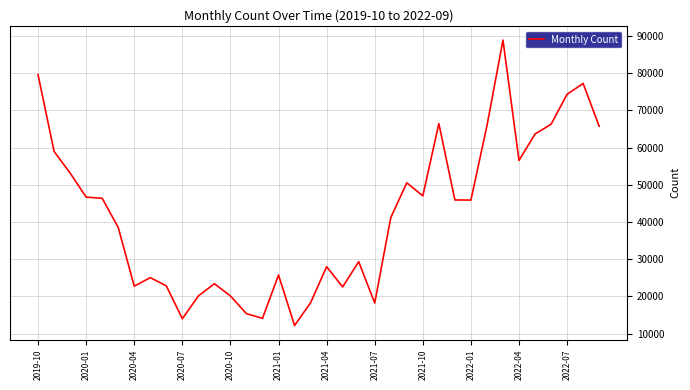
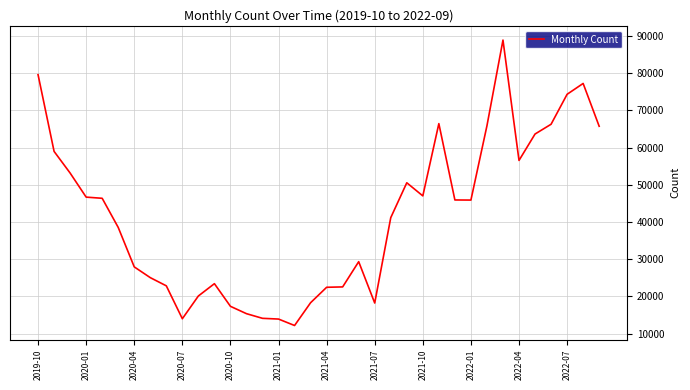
2020-04: 23000 -> 28000
2020-10: 20000 -> 17000
2021-01: 26000 -> 14000
2021-04: 28000 -> 22000
